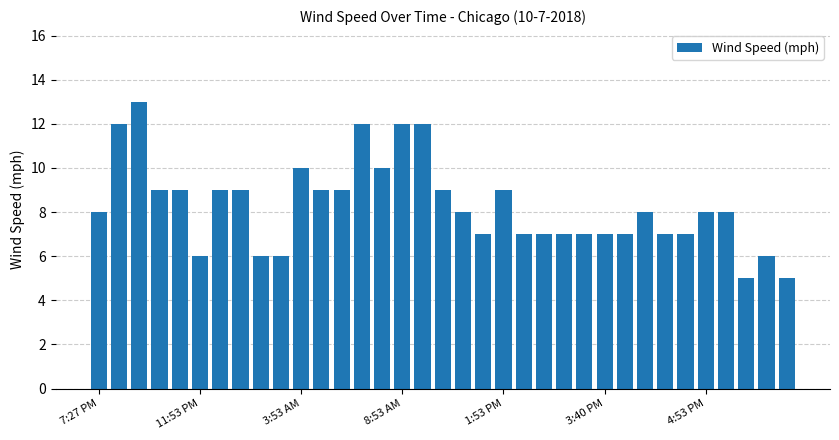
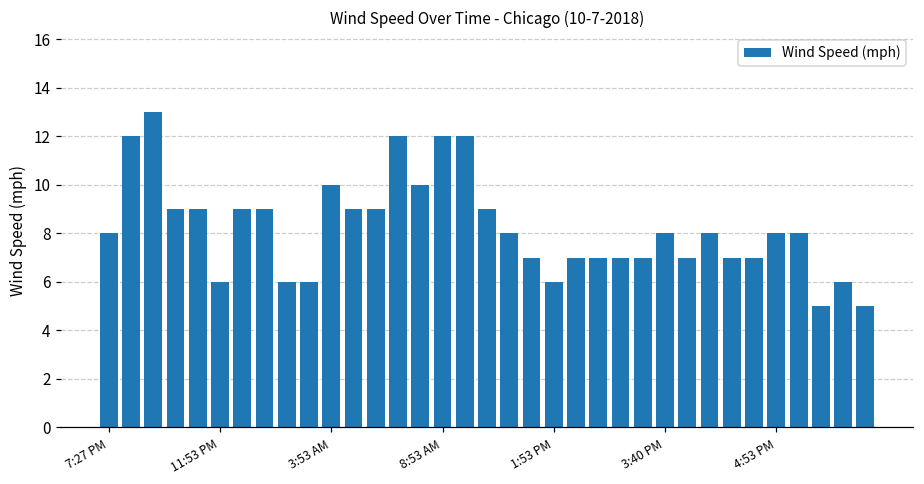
1:53 PM: 9 -> 6
3:40 PM: 7 -> 8
